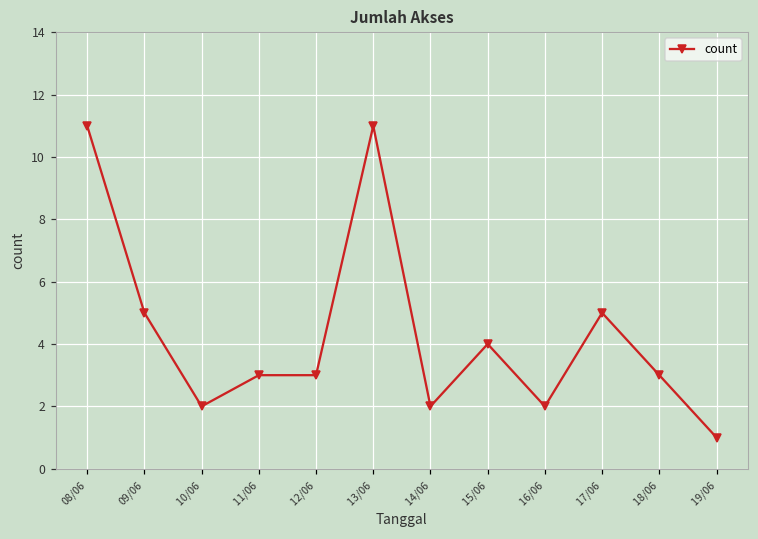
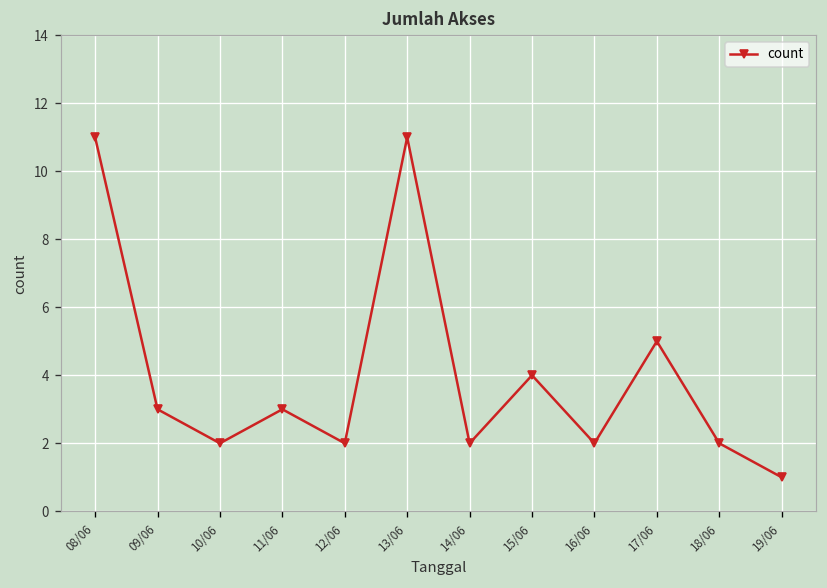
09/06: 5 -> 3
12/06: 3 -> 2
18/06: 3 -> 2
